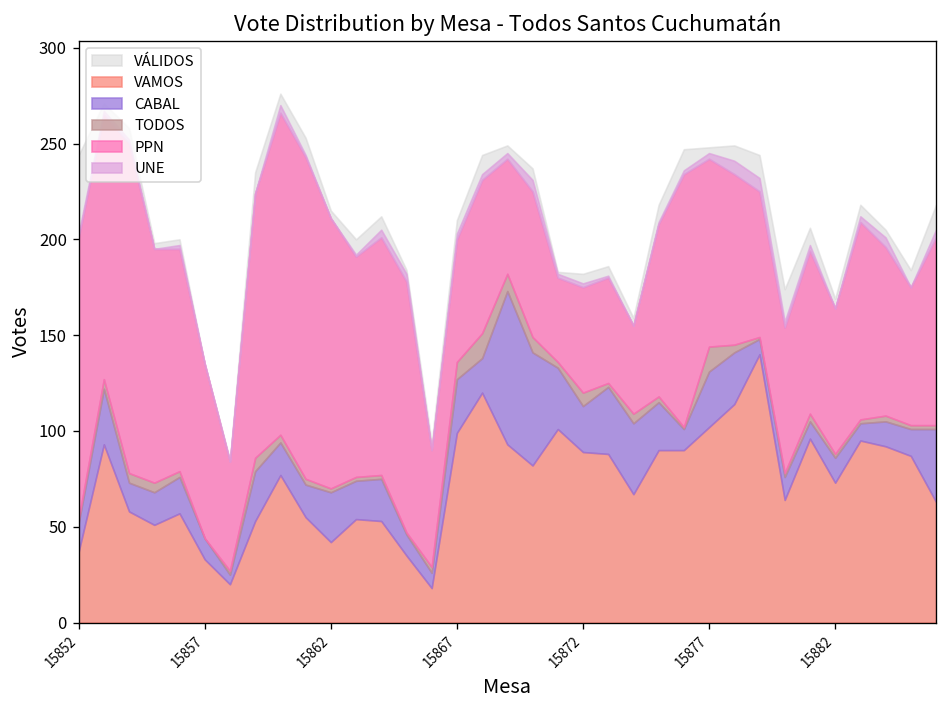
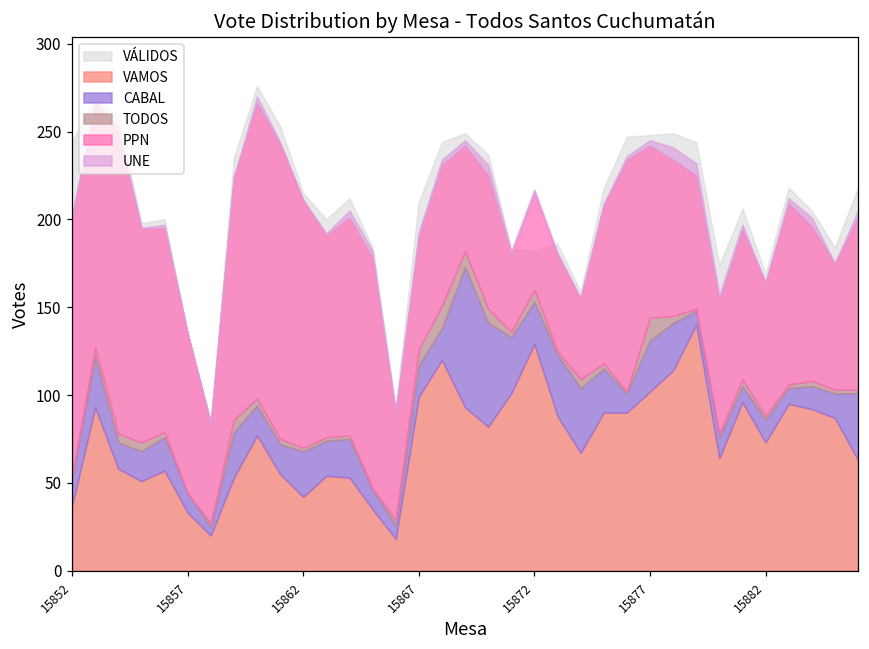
CABAL, 15867: 28 -> 18
VAMOS, 15872: 89 -> 129
